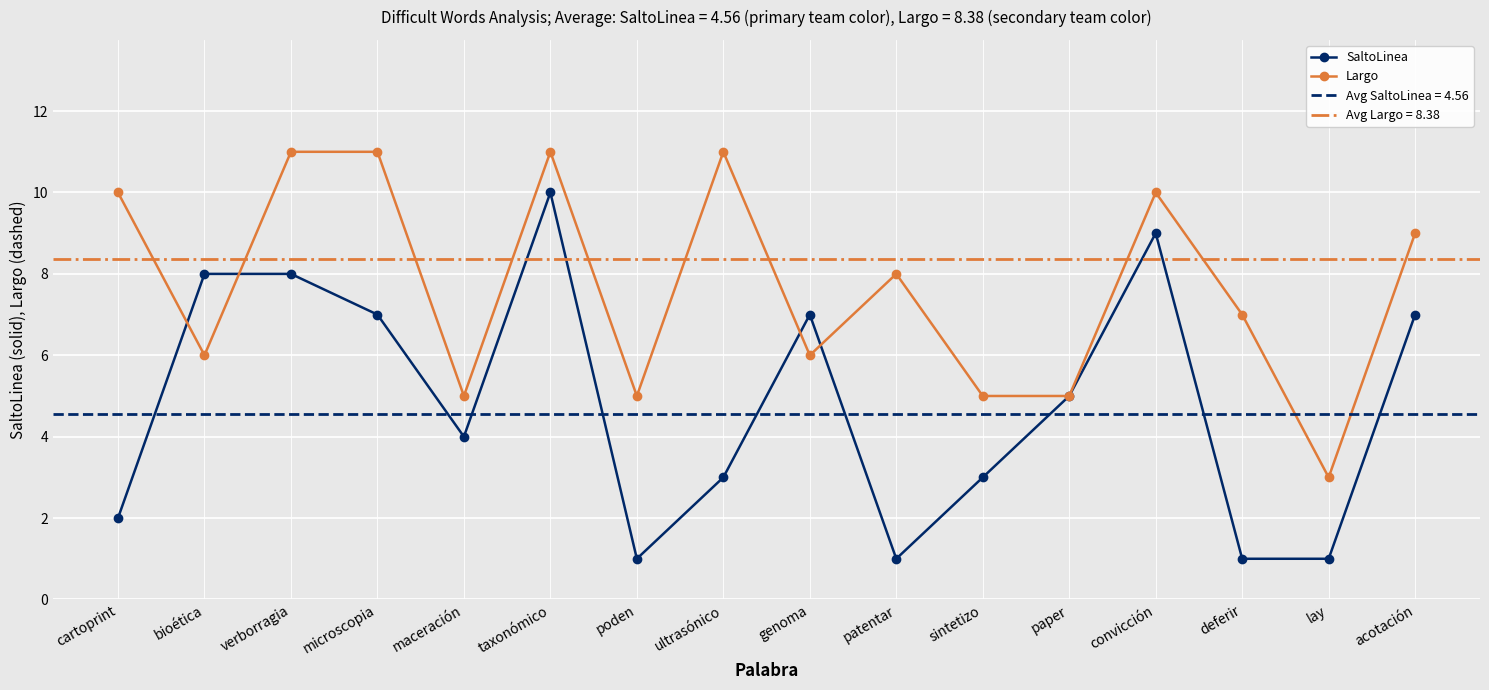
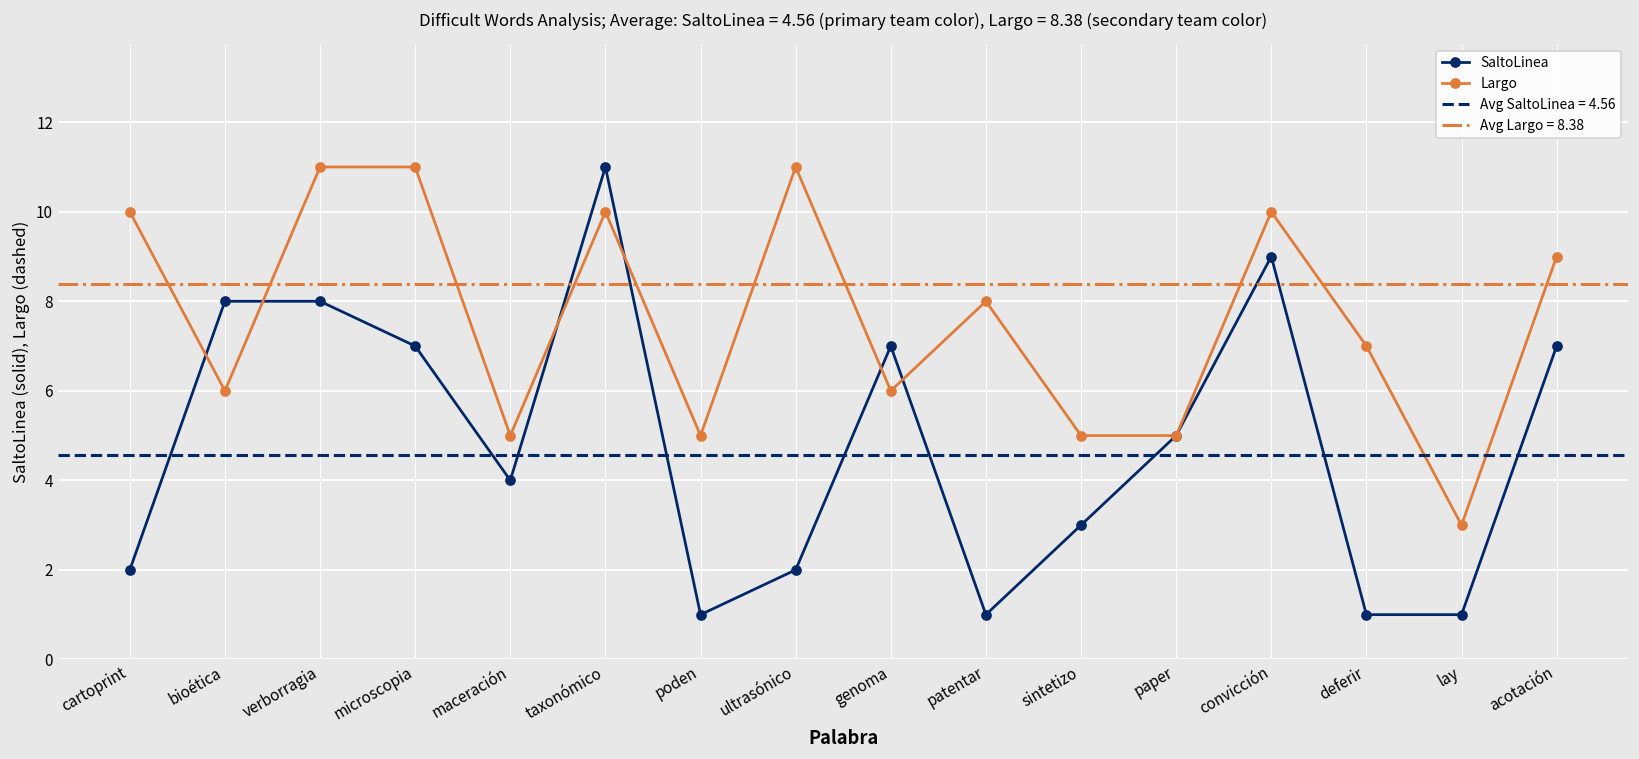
SaltoLinea, taxonómico: 10 -> 11
Largo, taxonómico: 11 -> 10
SaltoLinea, ultrasónico: 3 -> 2
